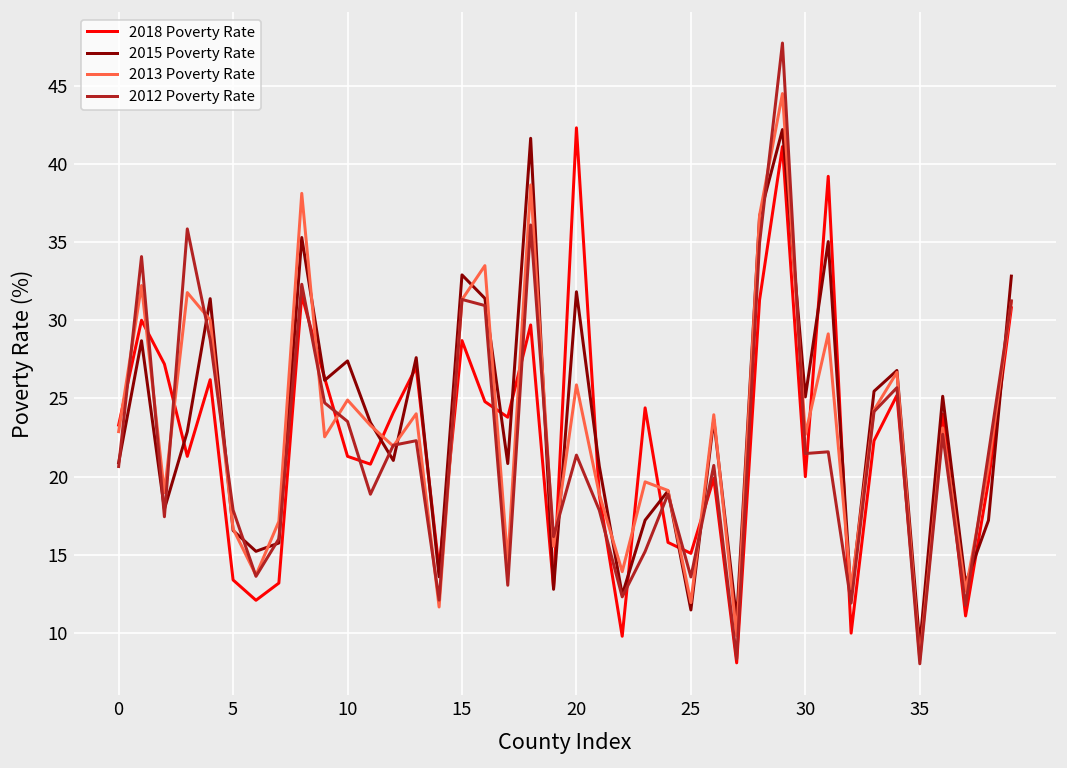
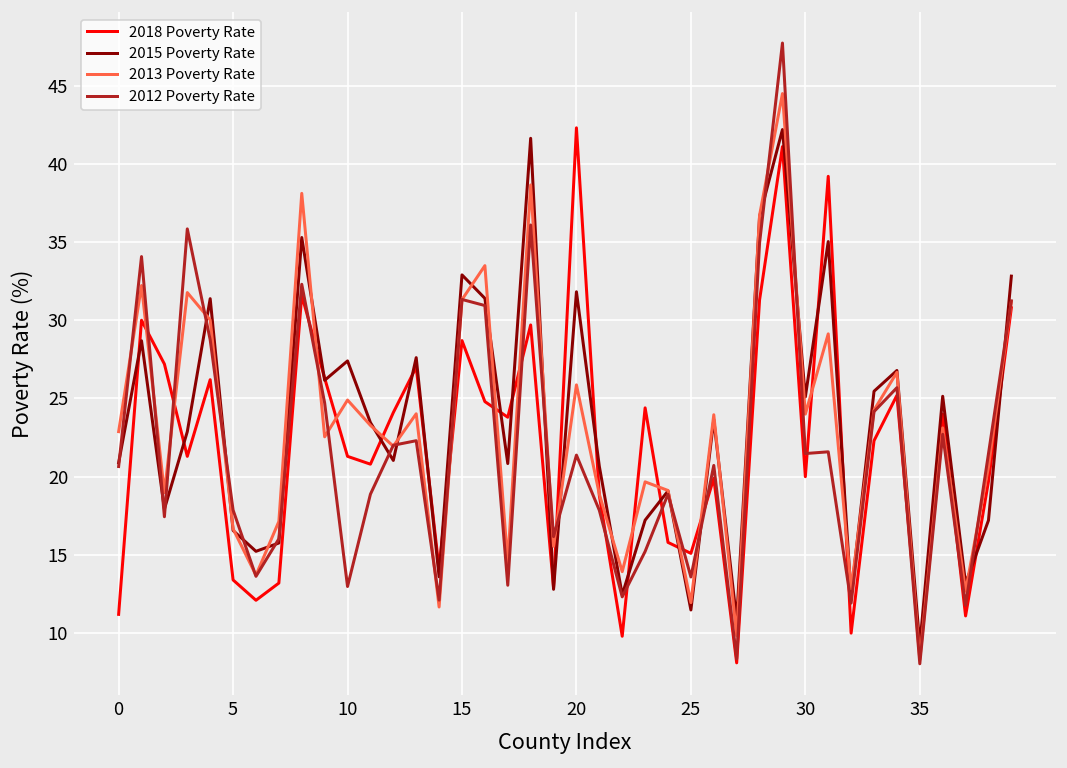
2018 Poverty Rate, 0: 23.3 -> 11.2
2012 Poverty Rate, 10: 23.5 -> 13.0
2013 Poverty Rate, 30: 22.7 -> 24.0
